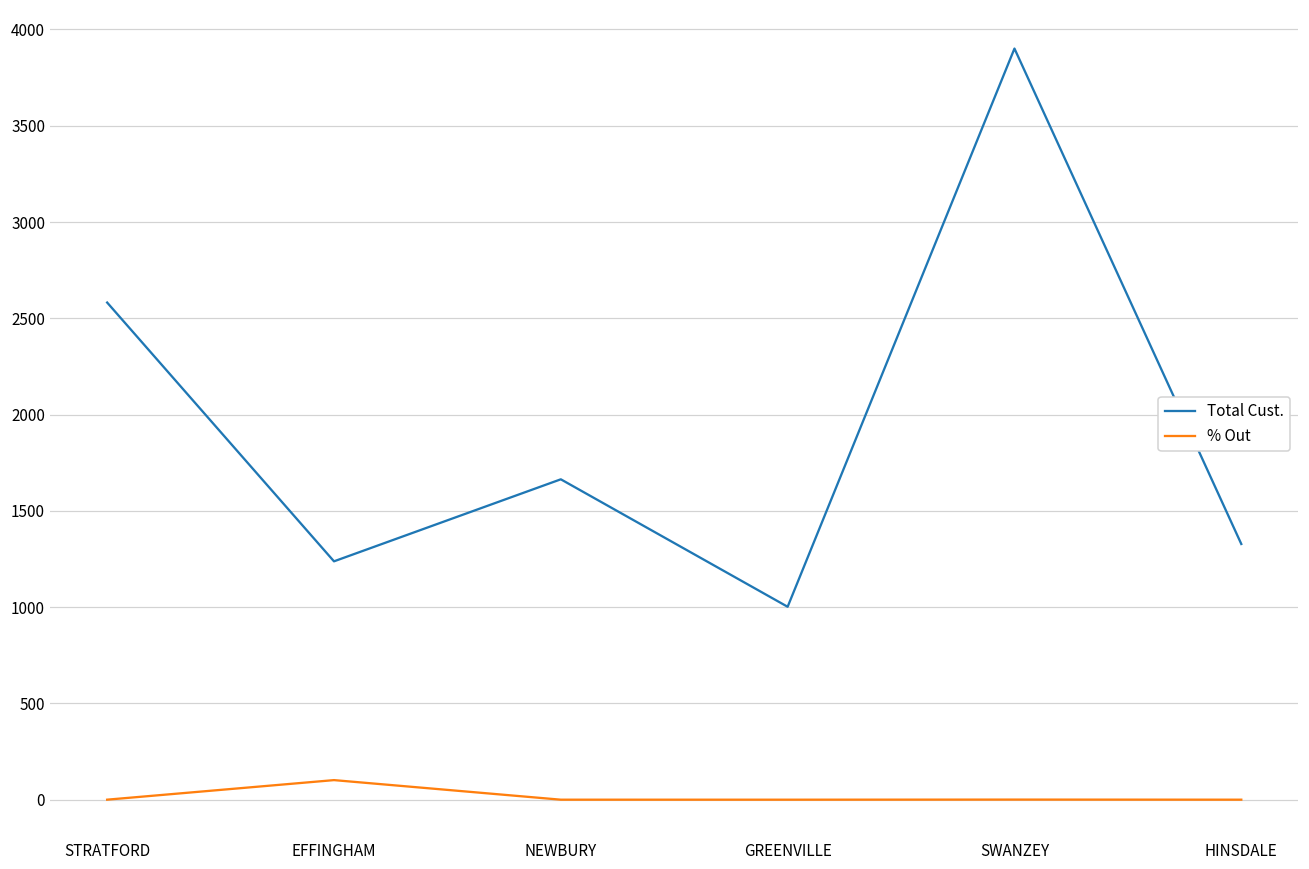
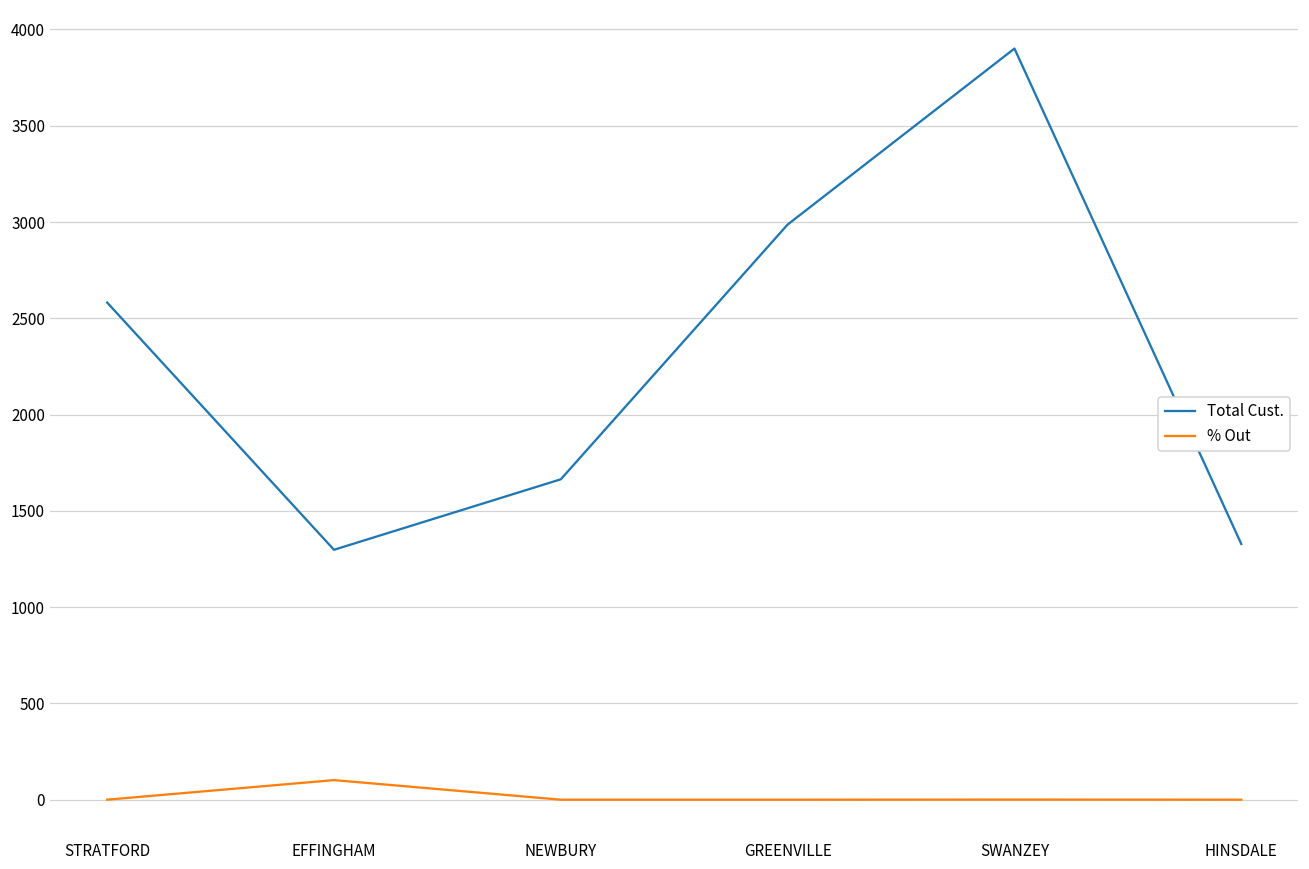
Total Cust., EFFINGHAM: 1240 -> 1300
Total Cust., GREENVILLE: 1000 -> 2990
